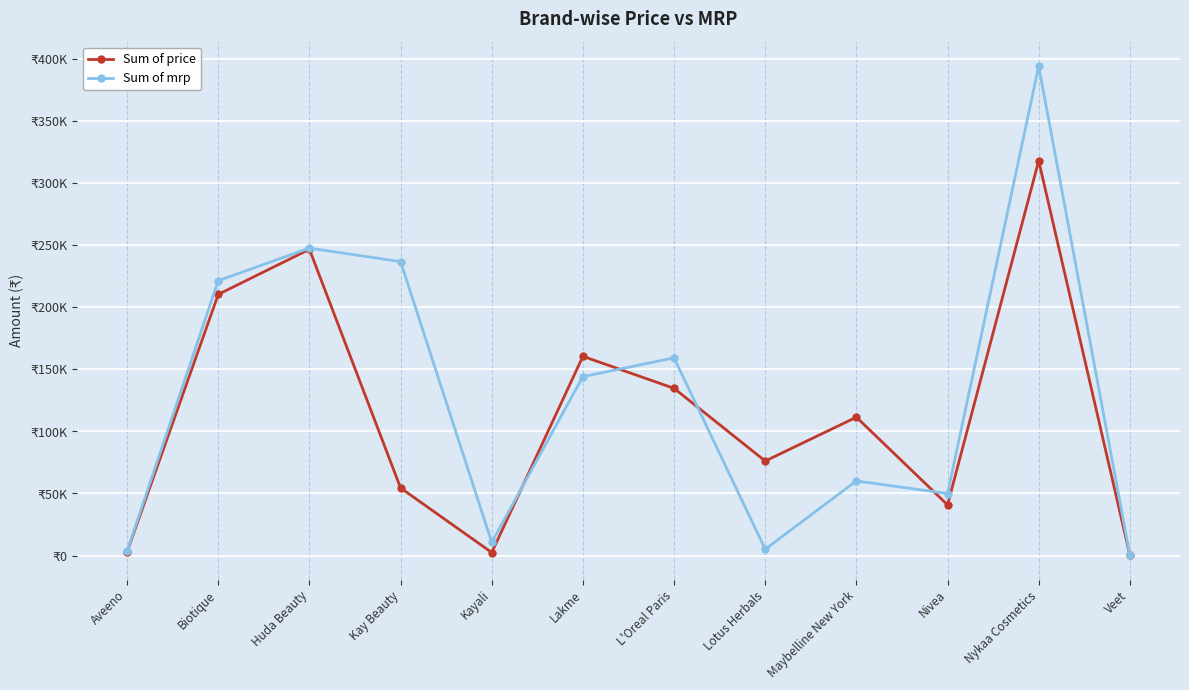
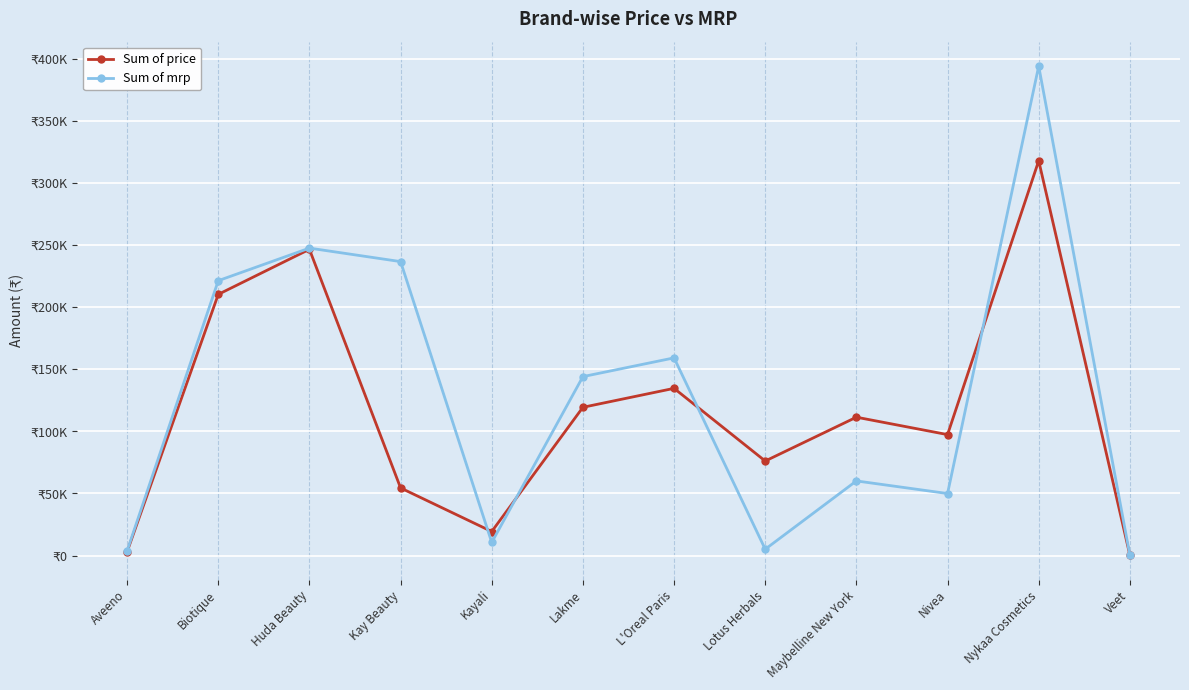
Sum of price, Kayali: ₹2000 -> ₹19000
Sum of price, Lakme: ₹160000 -> ₹119000
Sum of price, Nivea: ₹41000 -> ₹97000
